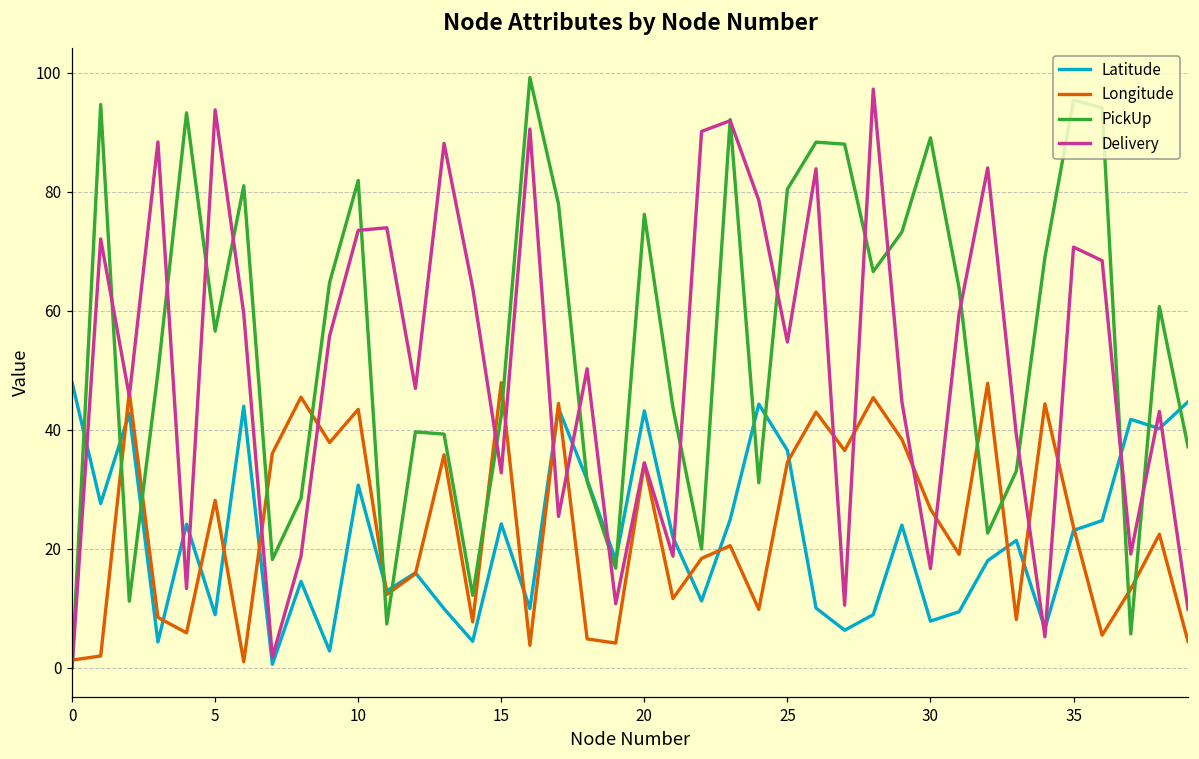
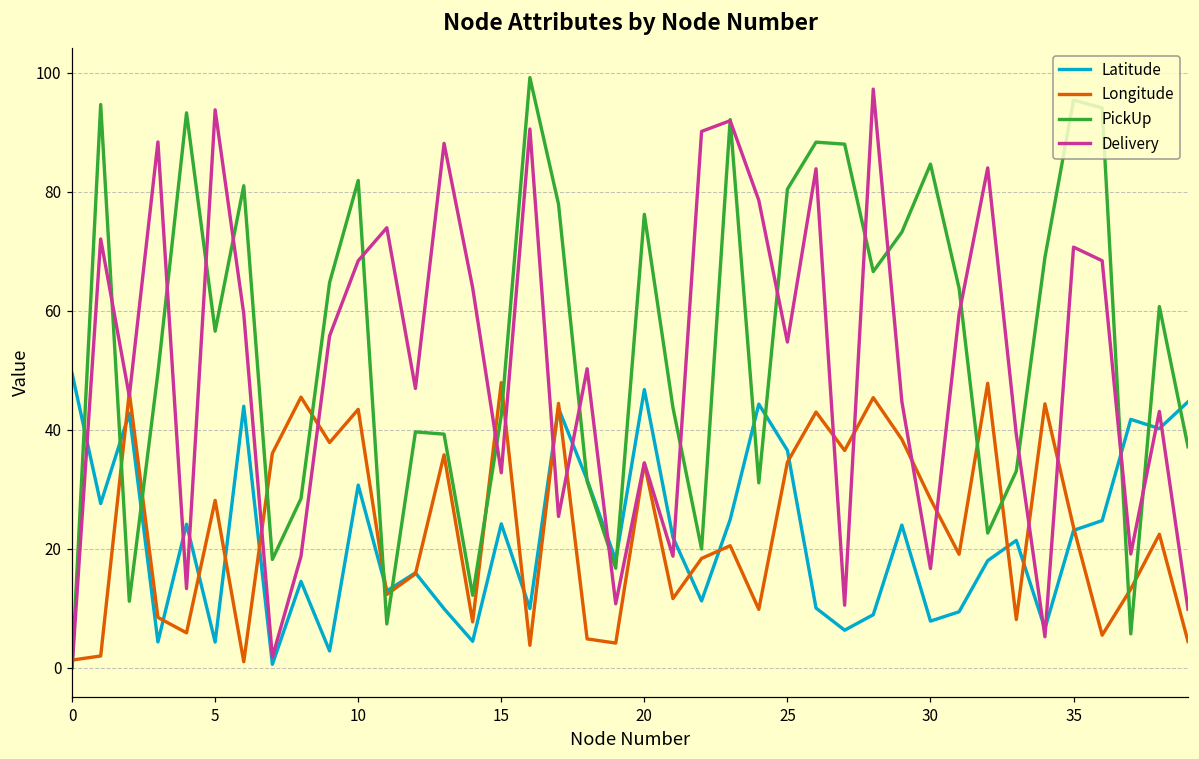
Latitude, 0: 48 -> 49
Latitude, 5: 9 -> 4
Delivery, 10: 73 -> 68
Latitude, 20: 43 -> 47
Longitude, 30: 27 -> 28
PickUp, 30: 89 -> 85
